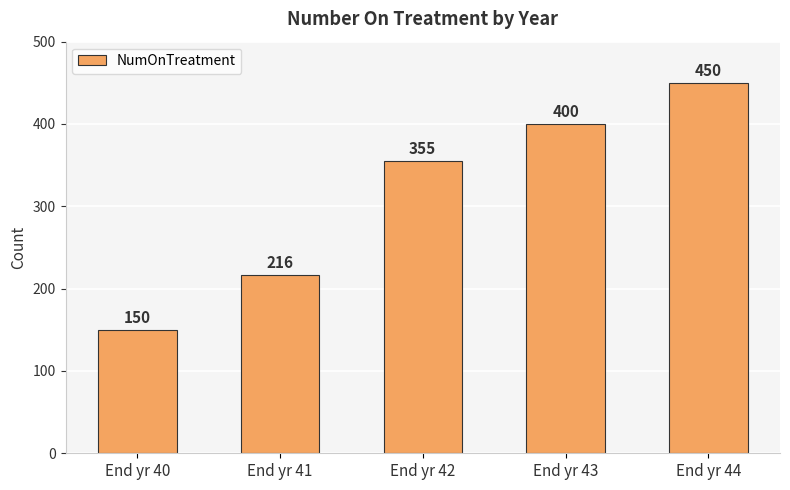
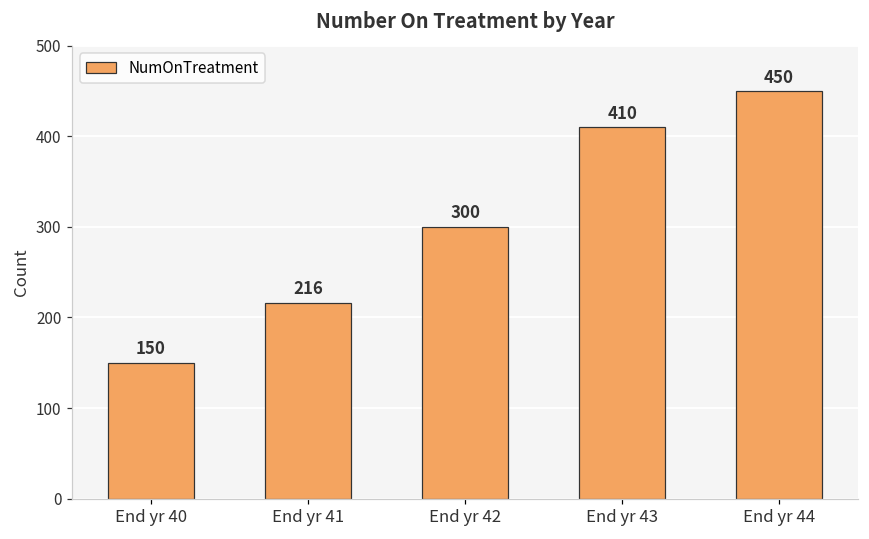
End yr 42: 355 -> 300
End yr 43: 400 -> 410
